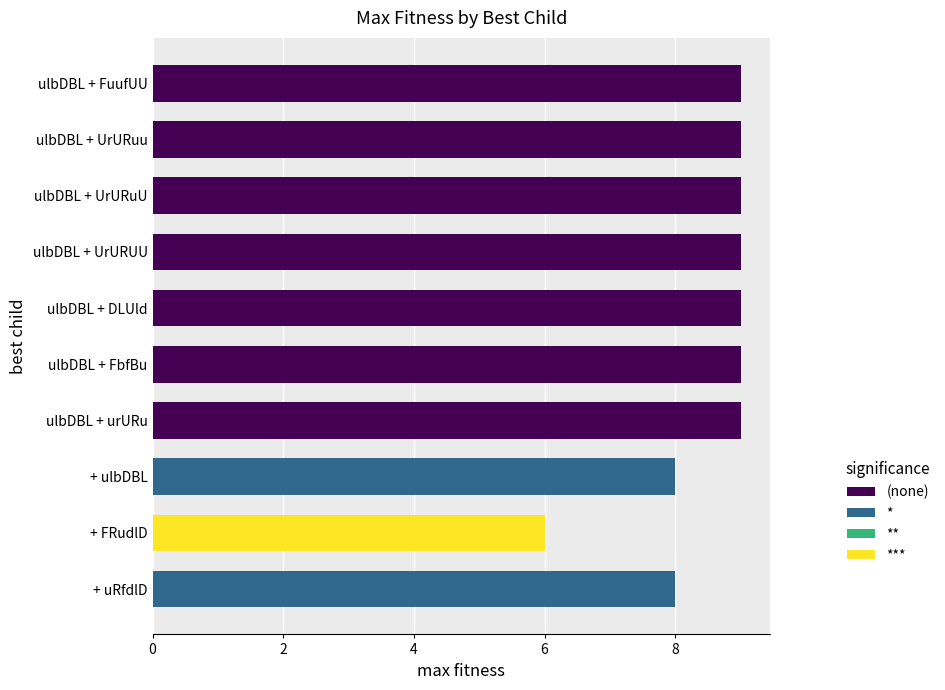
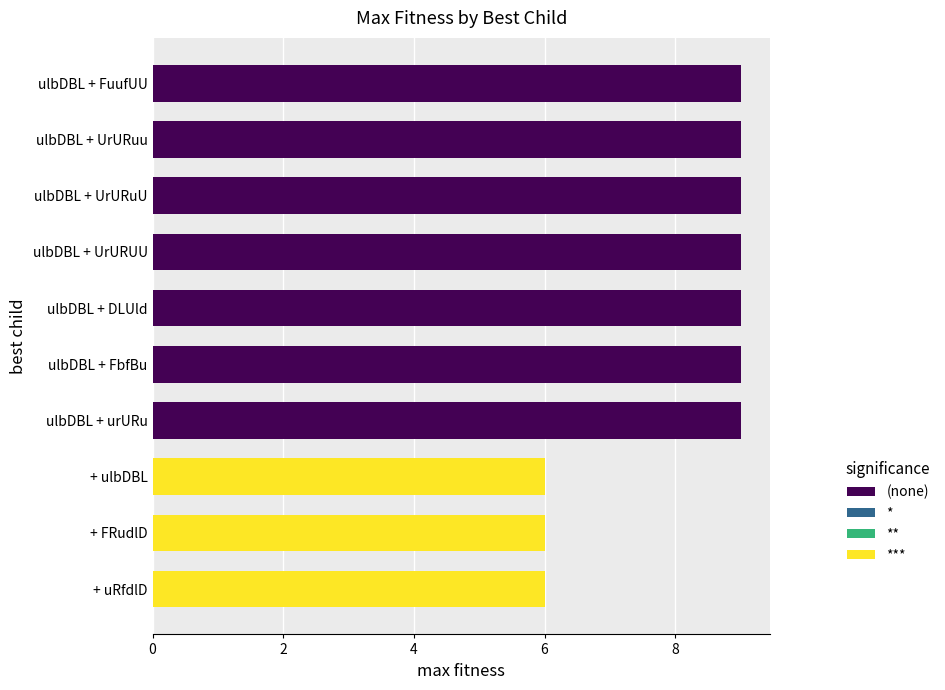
+ ulbDBL: 8 -> 6
+ uRfdlD: 8 -> 6
